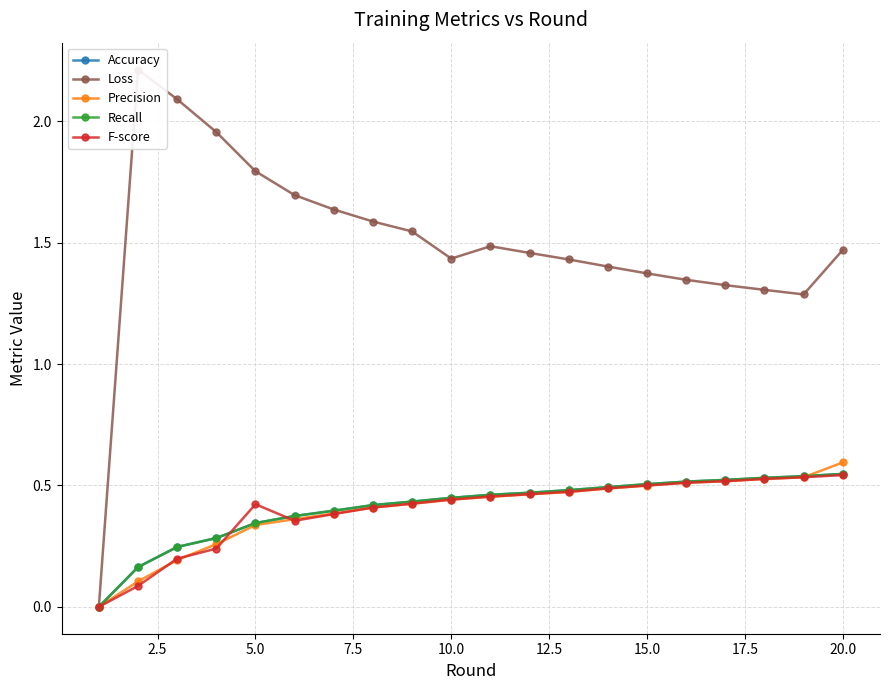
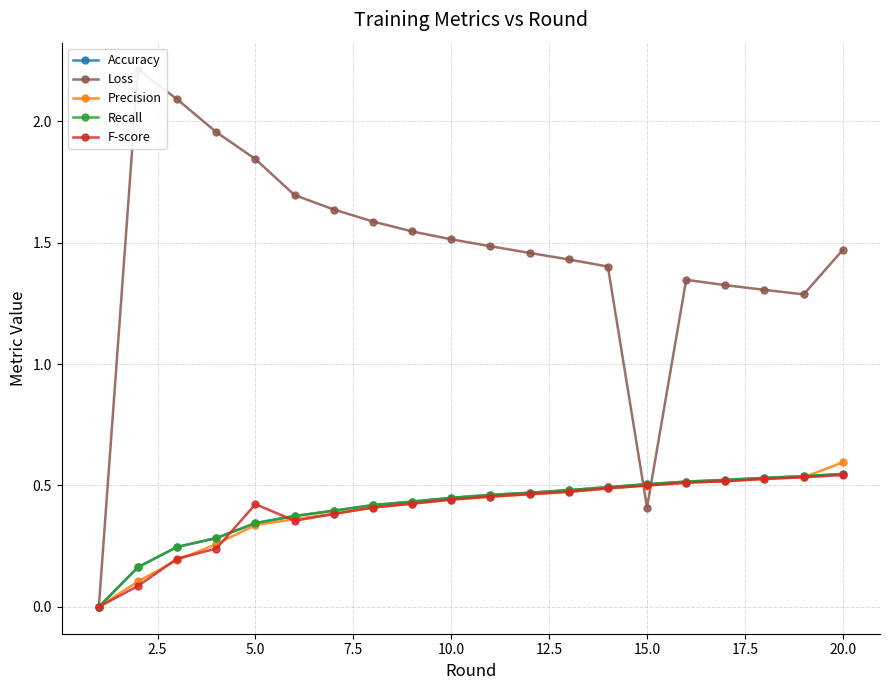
Loss, 5.0: 1.79 -> 1.84
Loss, 10.0: 1.43 -> 1.51
Loss, 15.0: 1.37 -> 0.41
